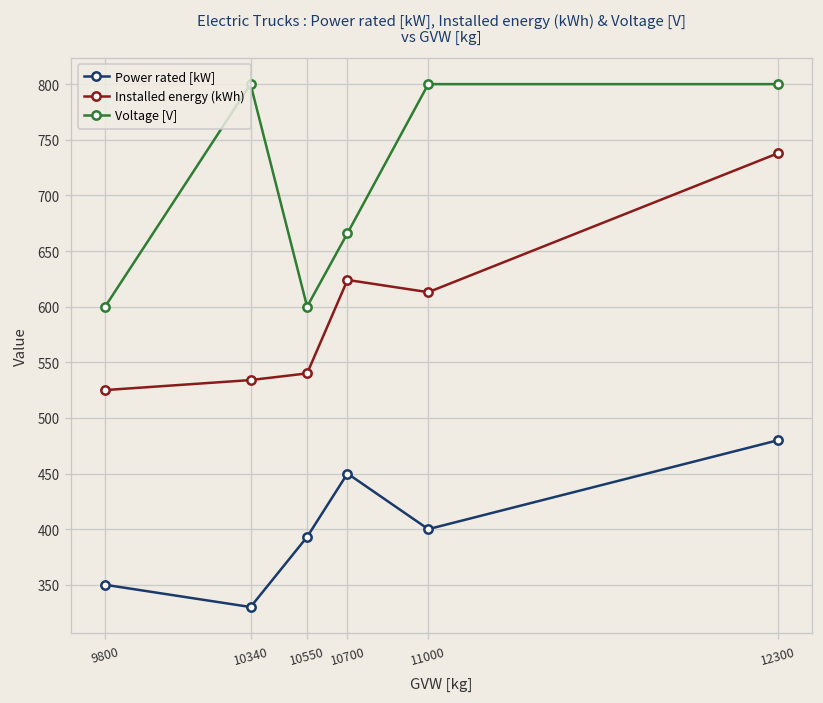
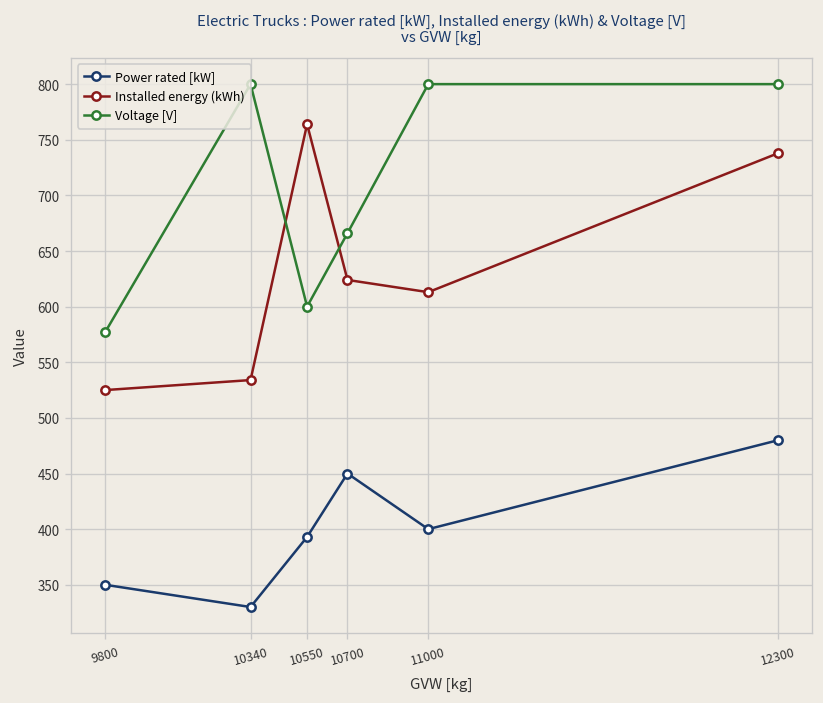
Voltage [V], 9800: 600 -> 580
Installed energy (kWh), 10550: 540 -> 760
